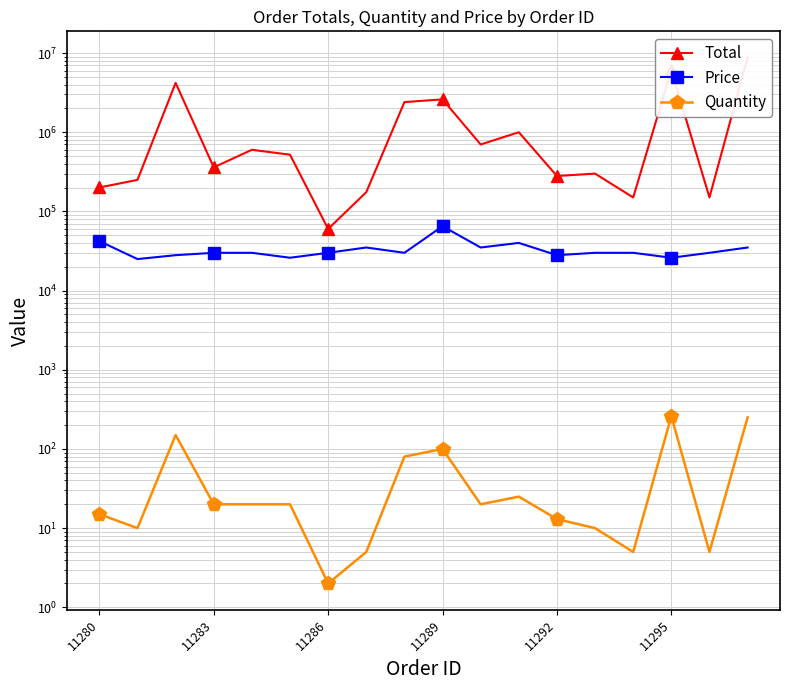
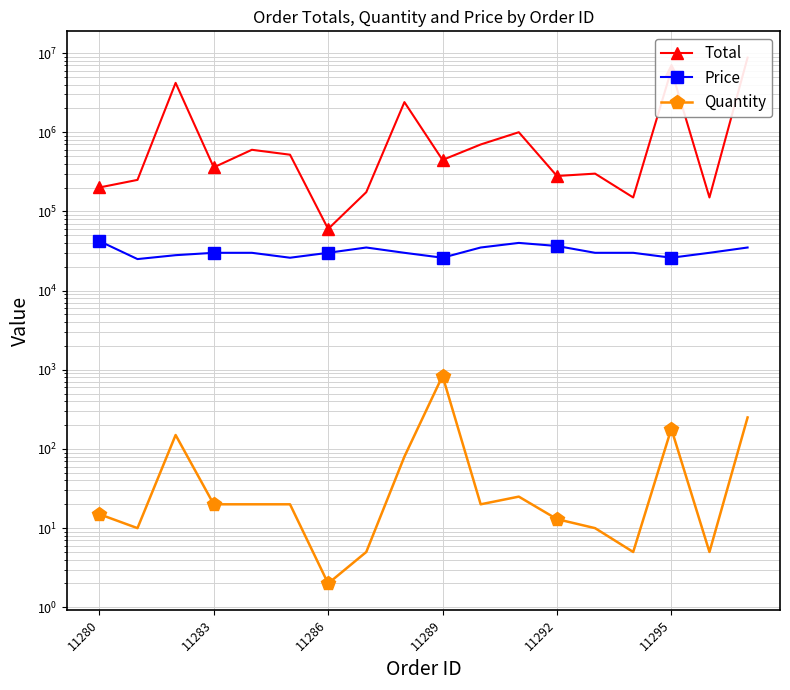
Total, 11289: 2600000 -> 400000
Price, 11289: 60000 -> 26000
Quantity, 11289: 100 -> 800
Price, 11292: 28000 -> 40000
Quantity, 11295: 260 -> 180
